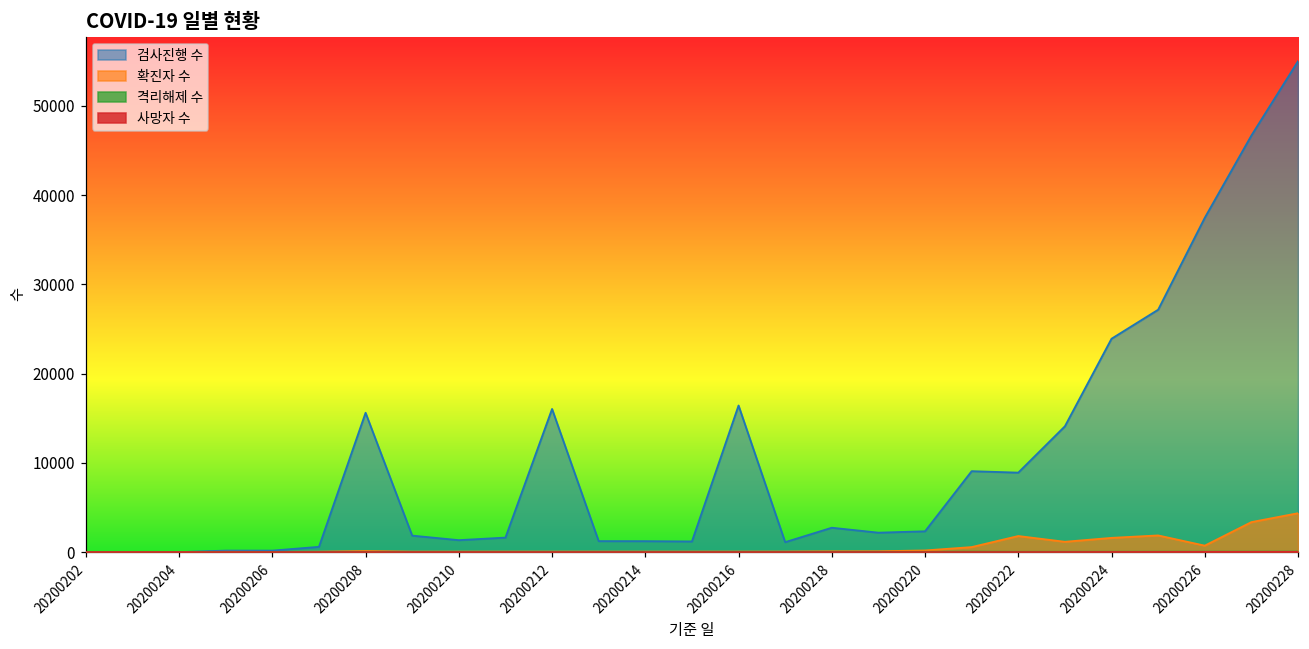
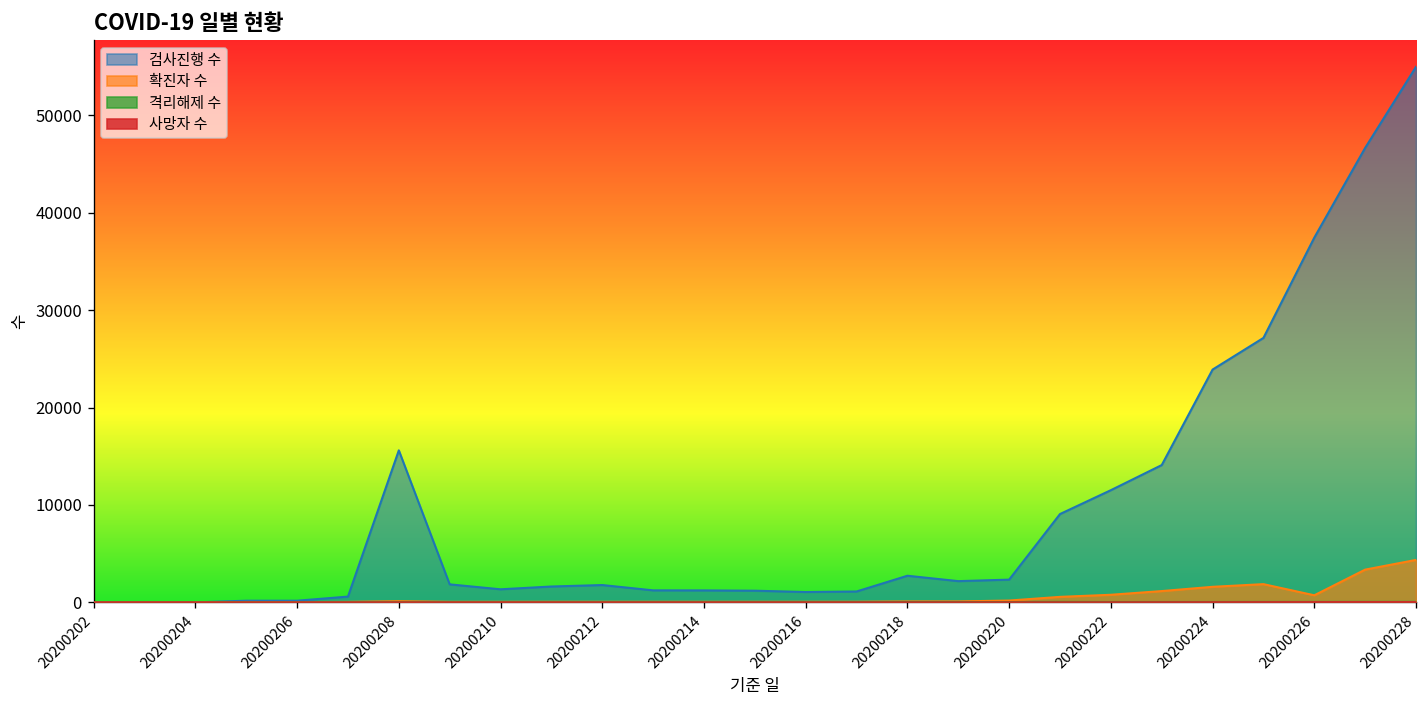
검사진행 수, 20200212: 16000 -> 2000
검사진행 수, 20200216: 16000 -> 1000
검사진행 수, 20200222: 9000 -> 12000
확진자 수, 20200222: 2000 -> 1000
